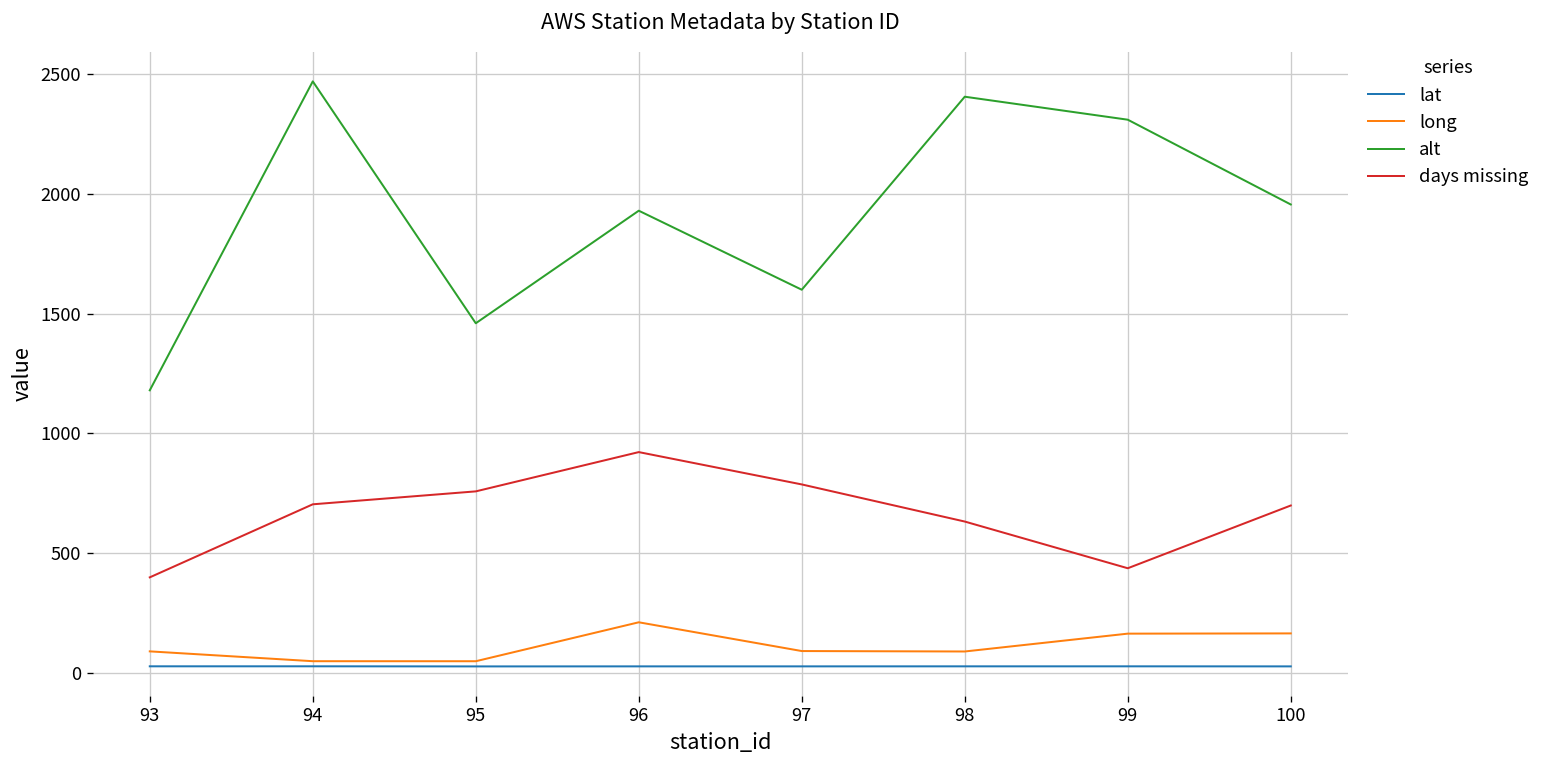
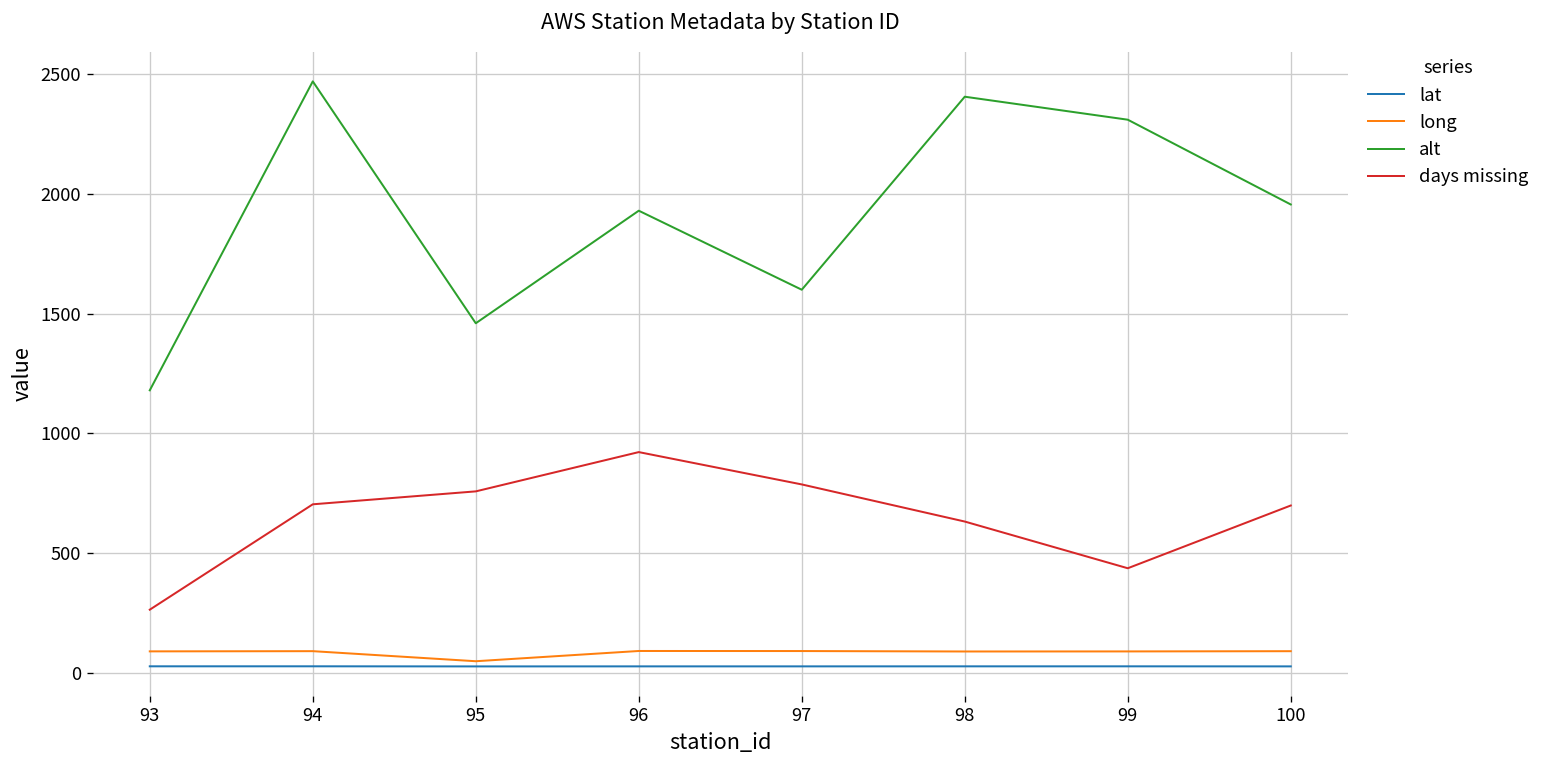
days missing, 93: 400 -> 260
long, 94: 50 -> 90
long, 96: 210 -> 90
long, 99: 160 -> 90
long, 100: 160 -> 90
